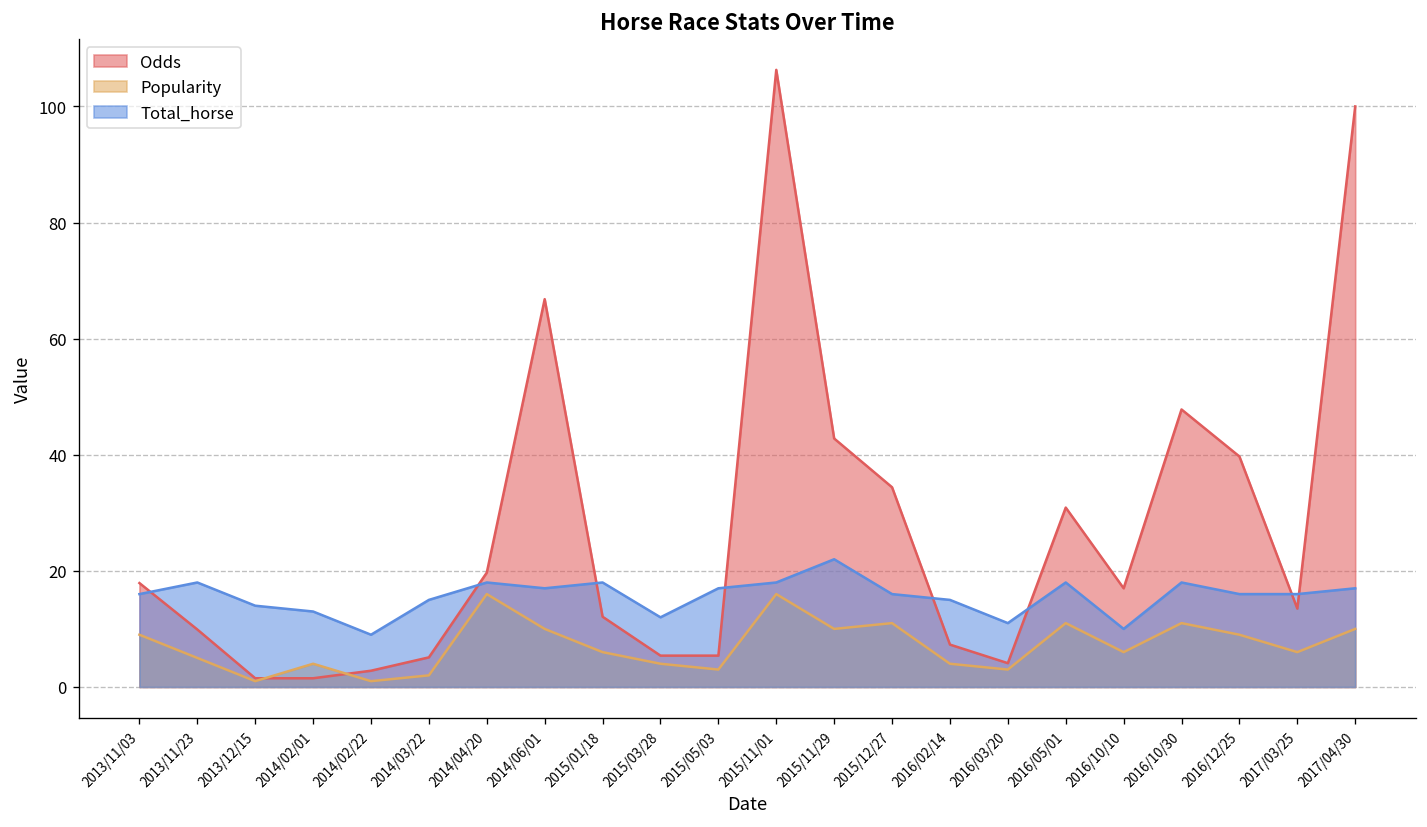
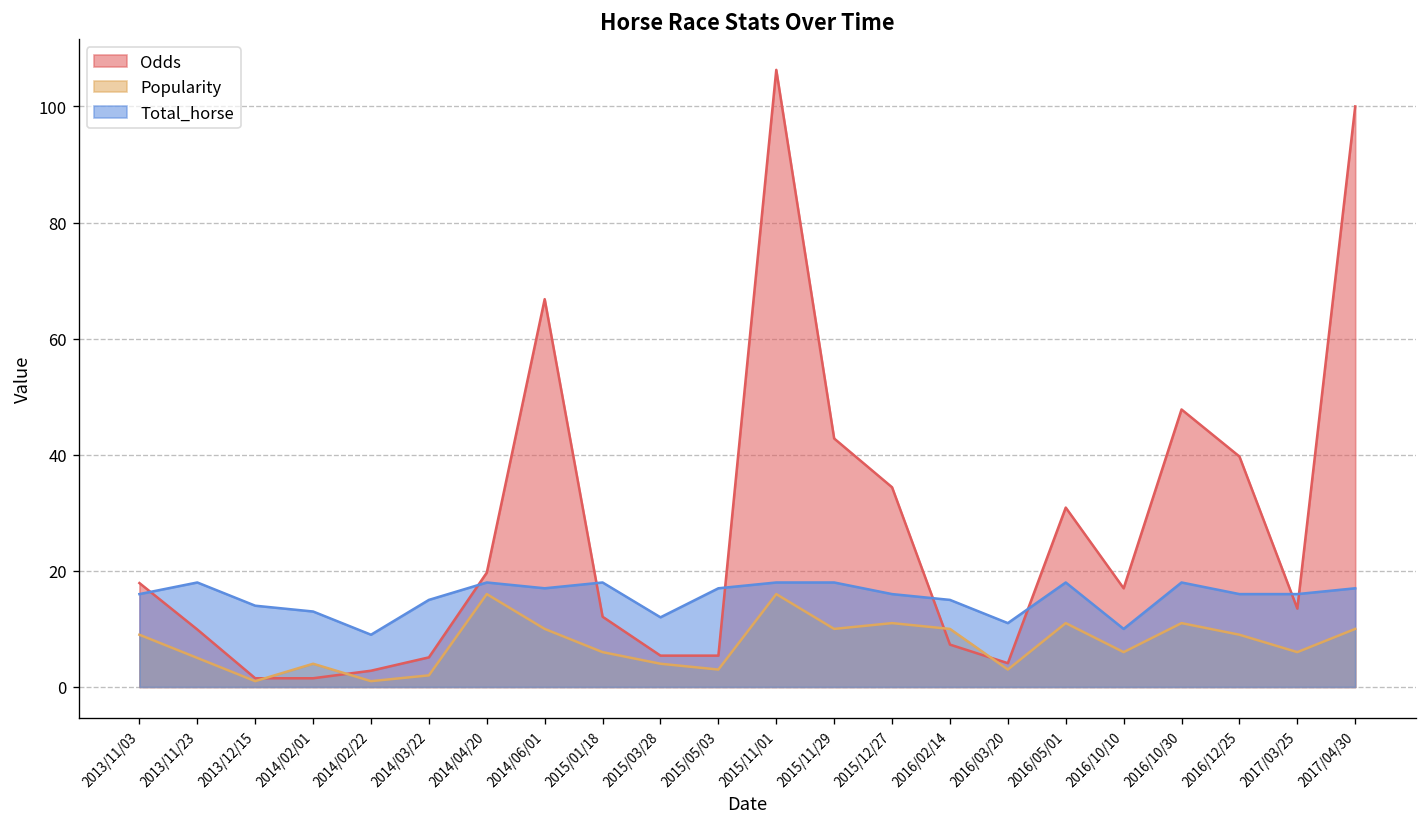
Total_horse, 2015/11/29: 22 -> 18
Popularity, 2016/02/14: 4 -> 10
